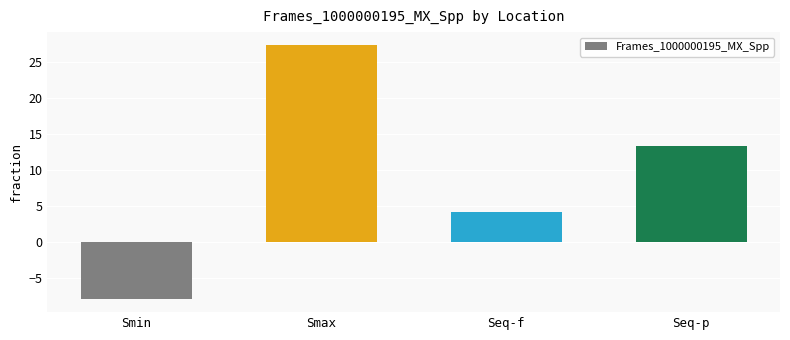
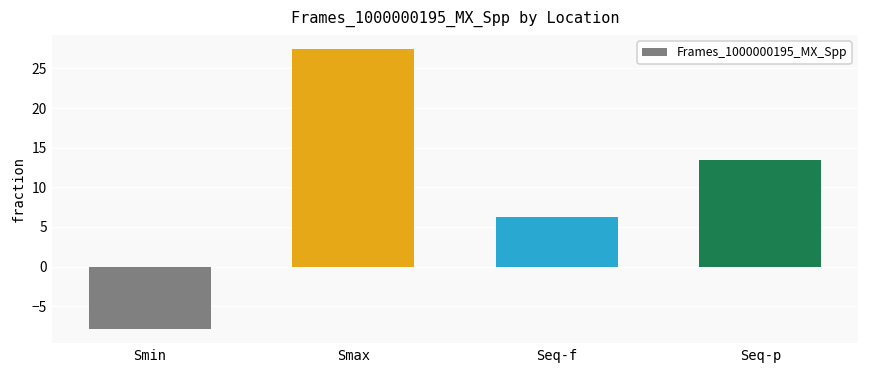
Seq-f: 4 -> 6
